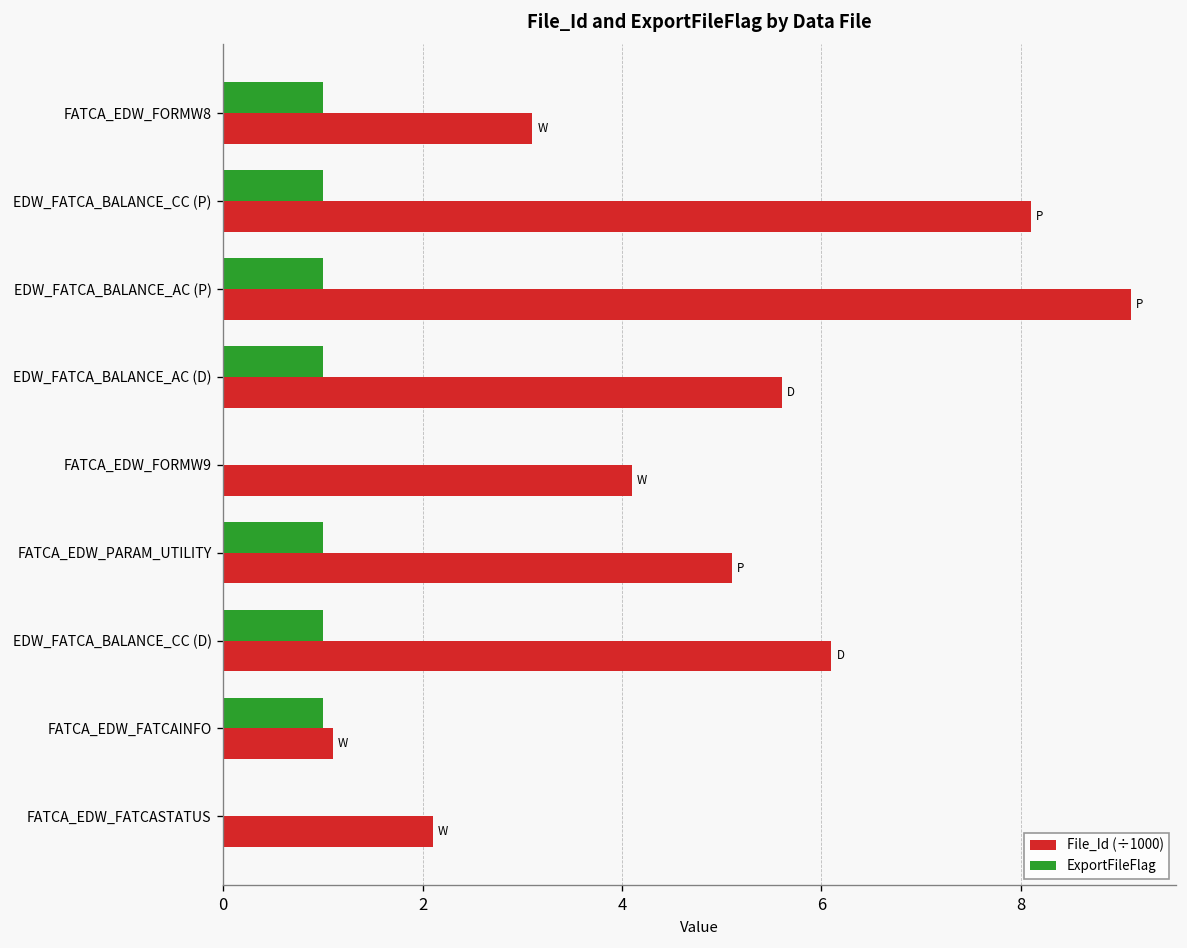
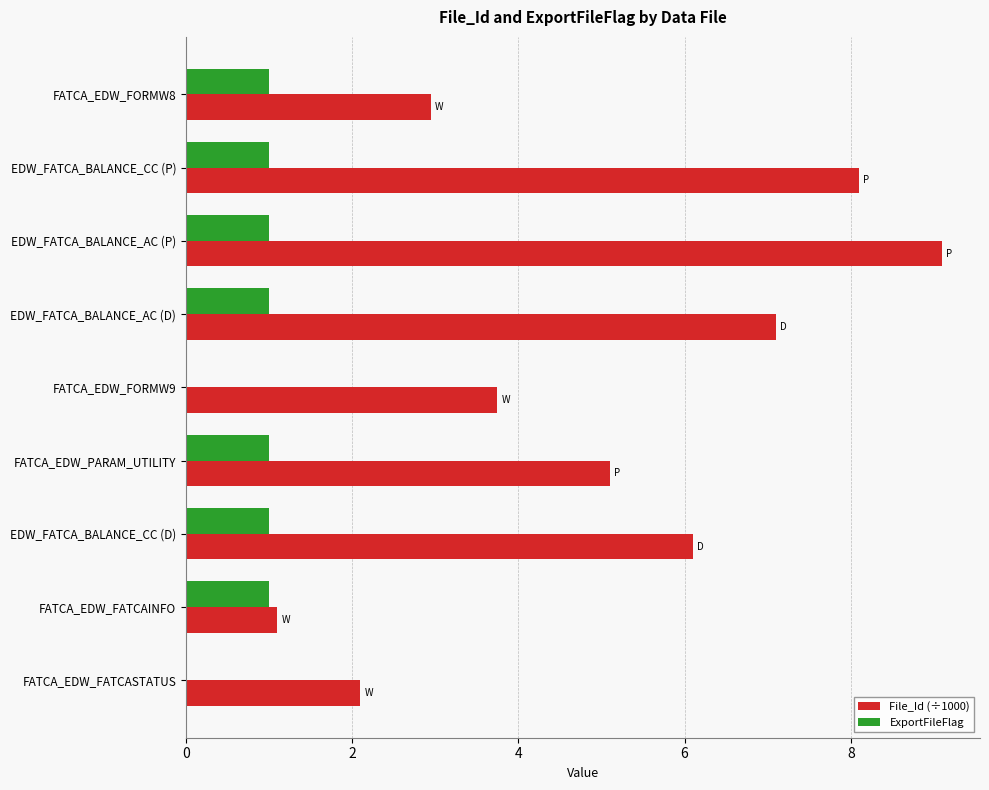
File_Id (÷1000), FATCA_EDW_FORMW8: 3.1 -> 2.9
File_Id (÷1000), EDW_FATCA_BALANCE_AC (D): 5.6 -> 7.1
File_Id (÷1000), FATCA_EDW_FORMW9: 4.1 -> 3.7
